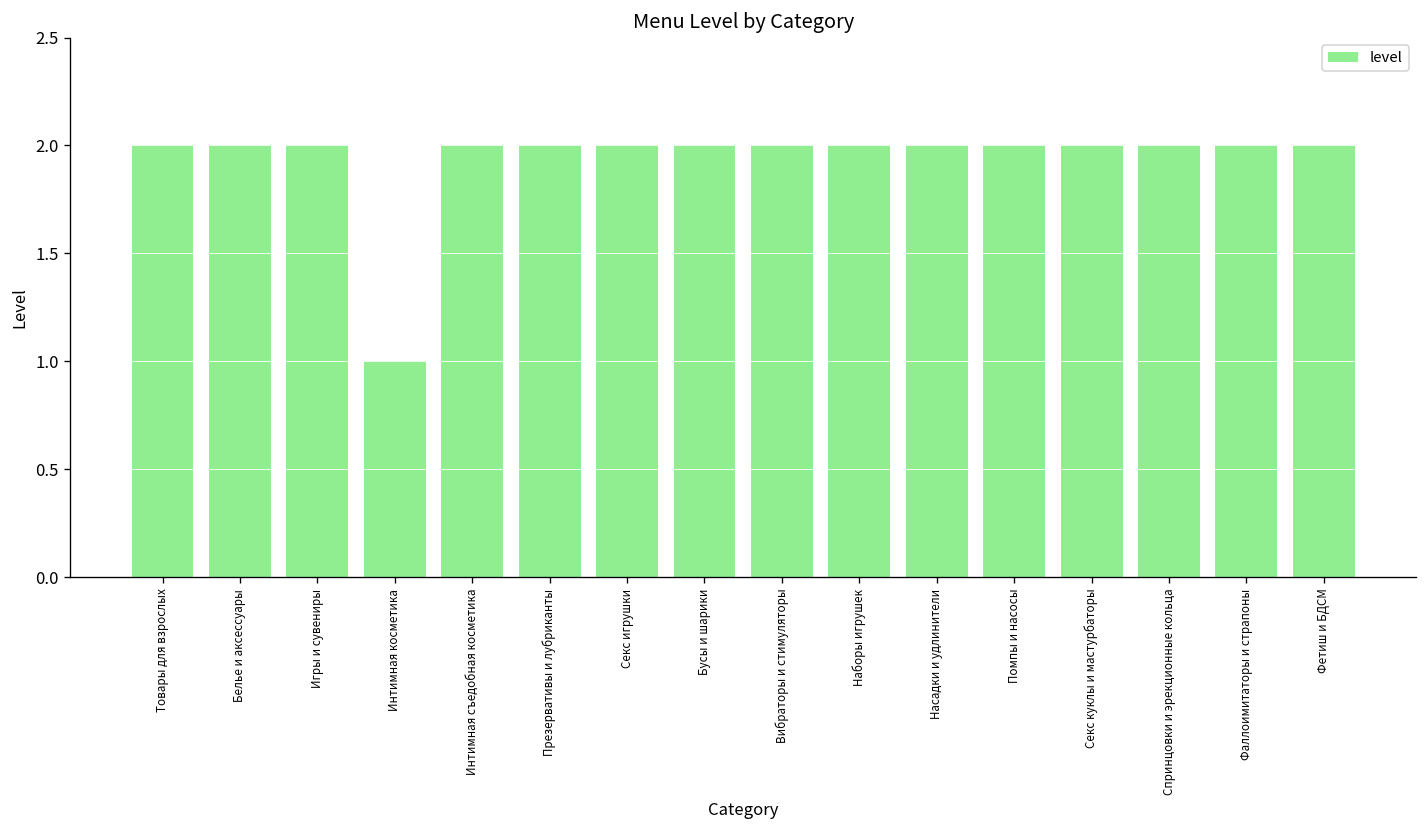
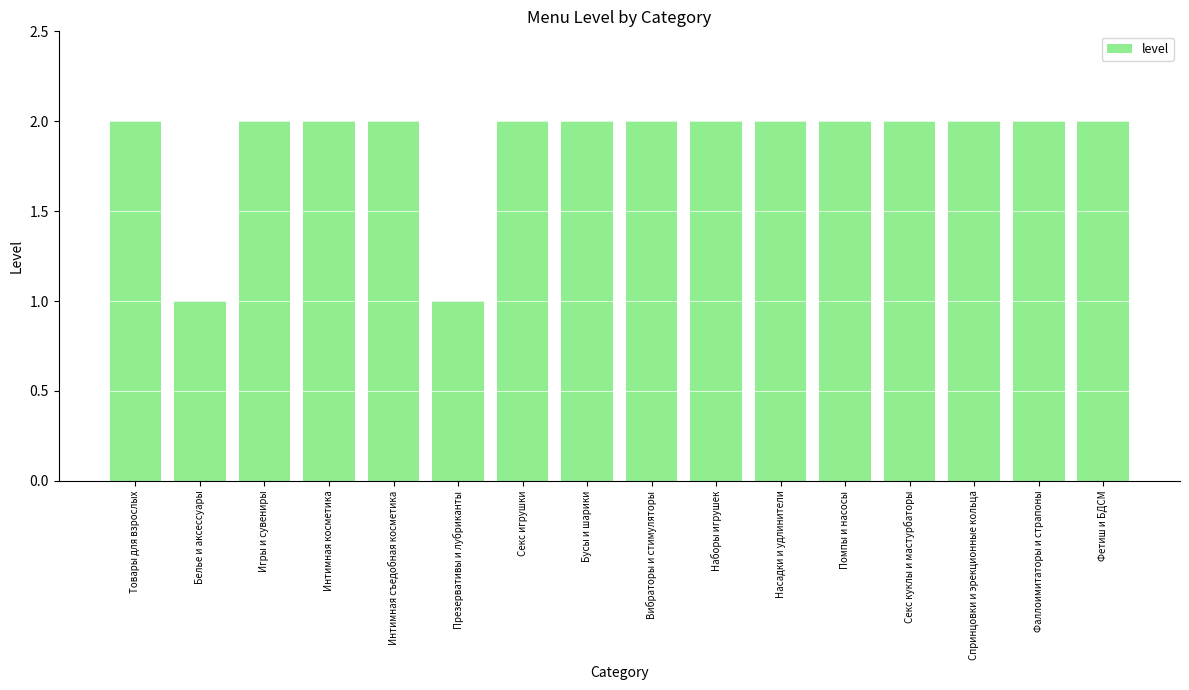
Белье и аксессуары: 2 -> 1
Интимная косметика: 1 -> 2
Презервативы и лубриканты: 2 -> 1
